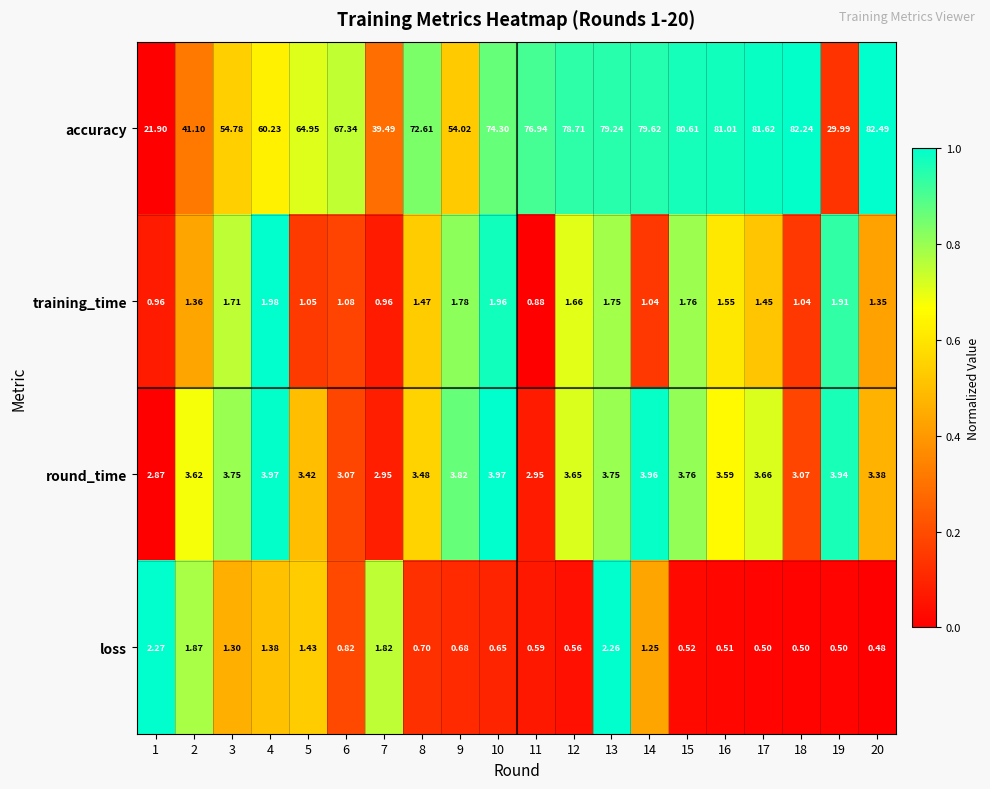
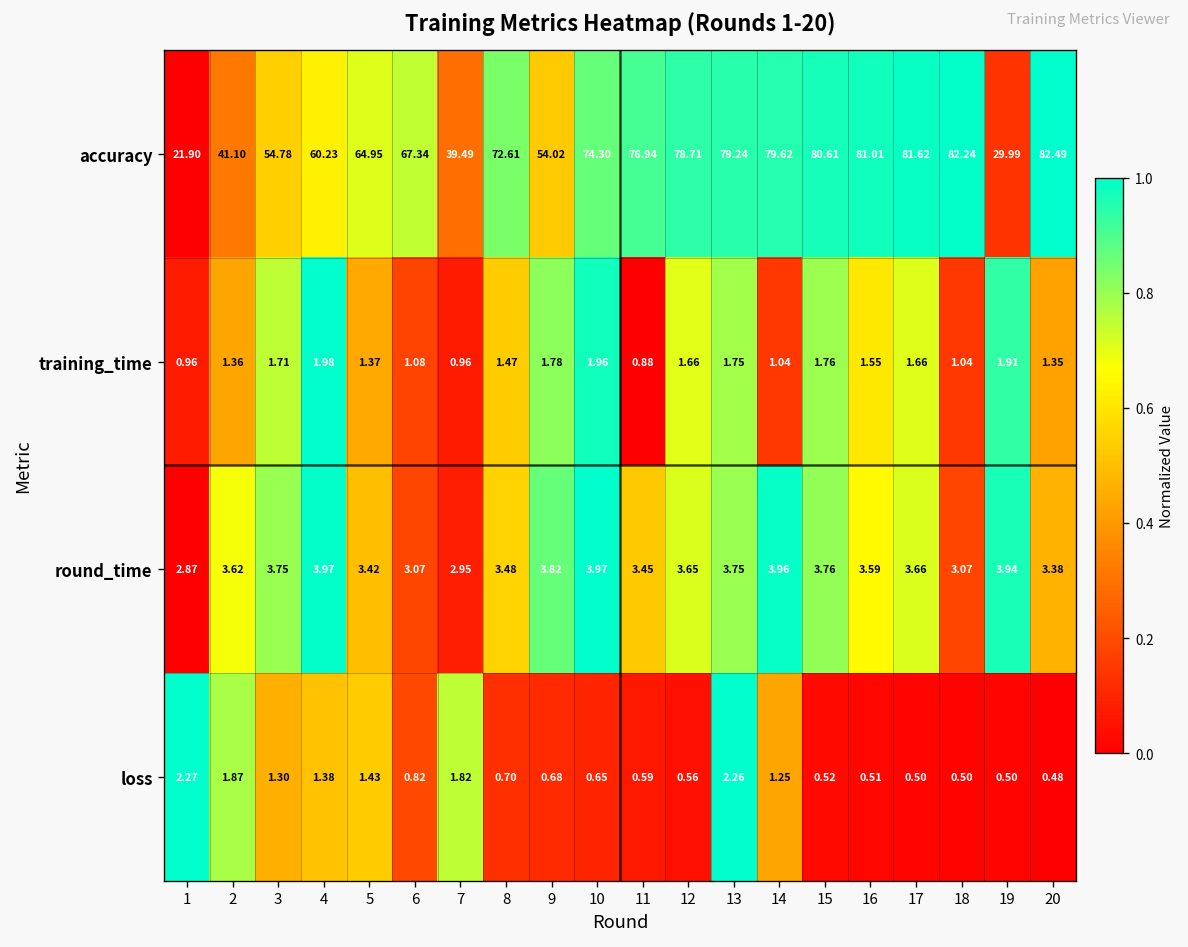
training_time, 5: 1.05 -> 1.37
training_time, 17: 1.45 -> 1.66
round_time, 11: 2.95 -> 3.45
